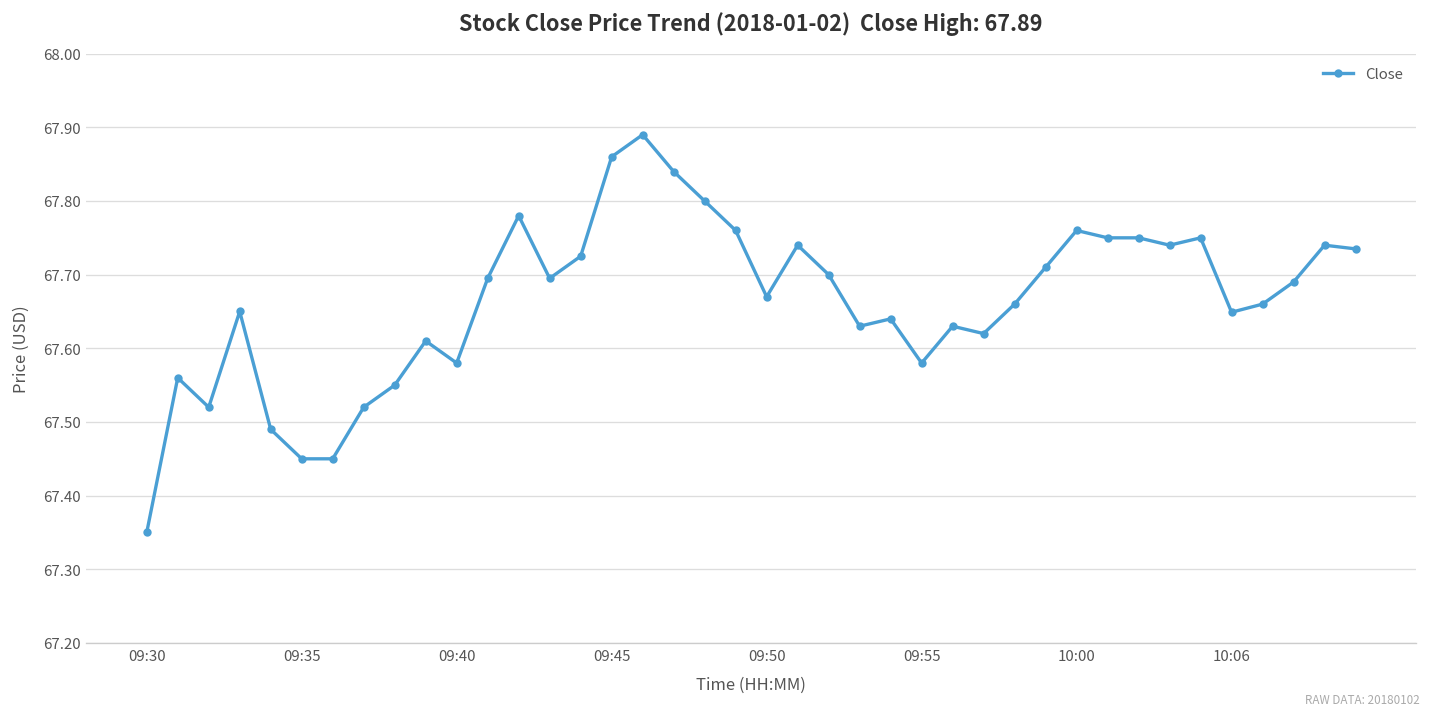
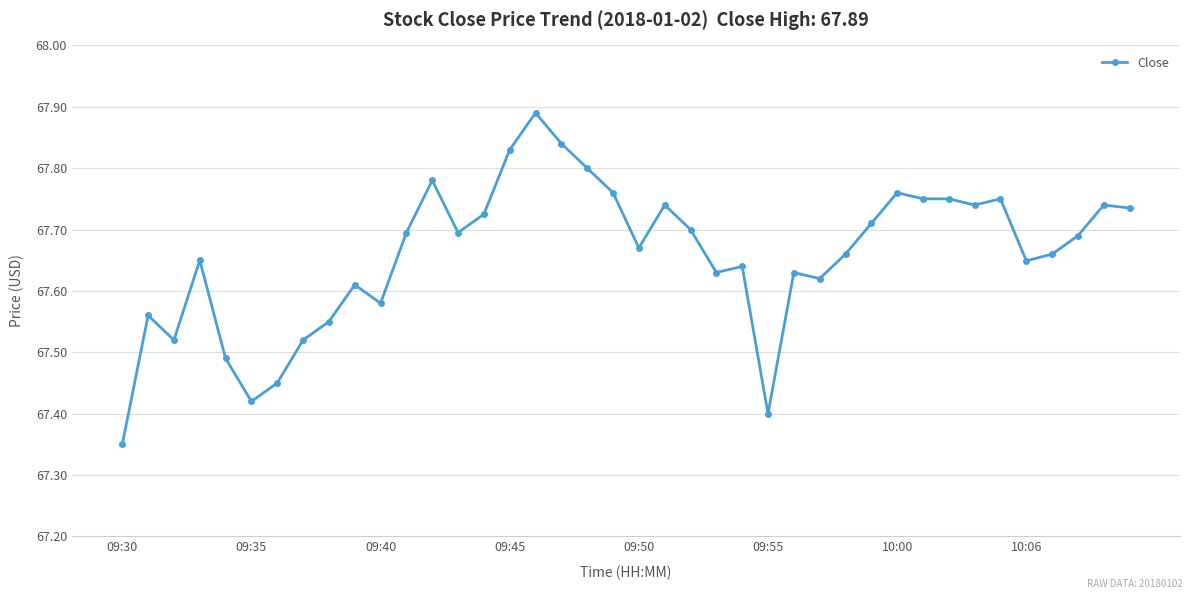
09:35: 67.45 -> 67.42
09:45: 67.86 -> 67.83
09:55: 67.58 -> 67.40
